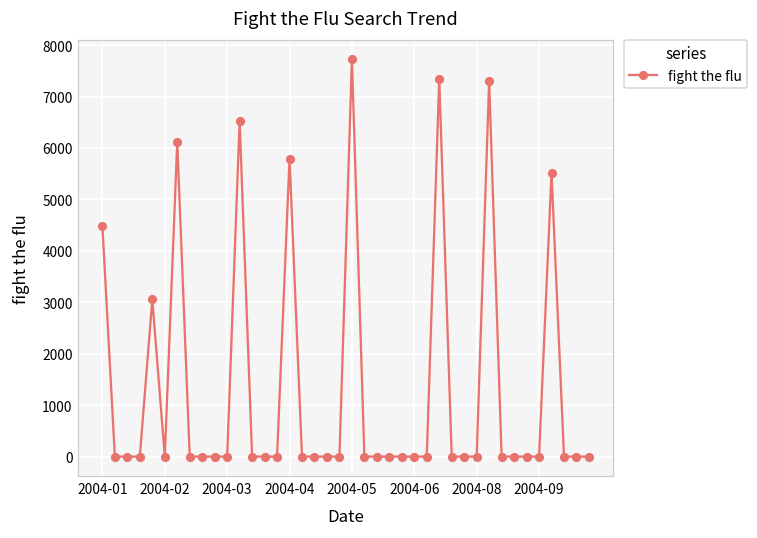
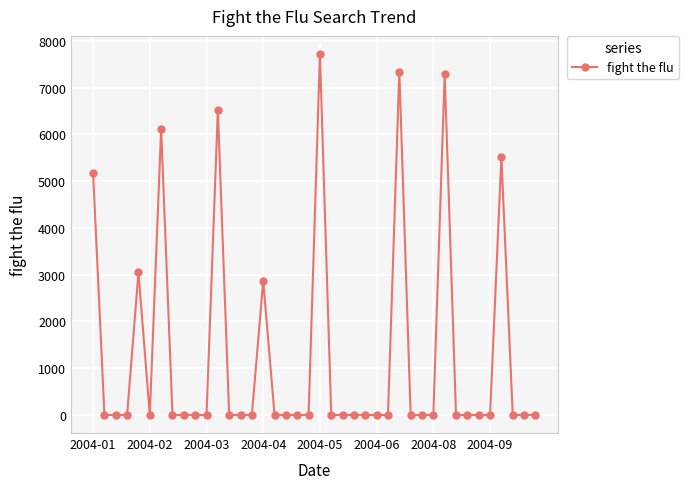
2004-01: 4500 -> 5200
2004-04: 5800 -> 2900
